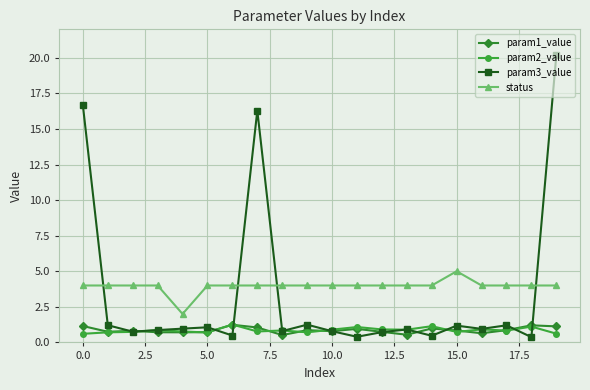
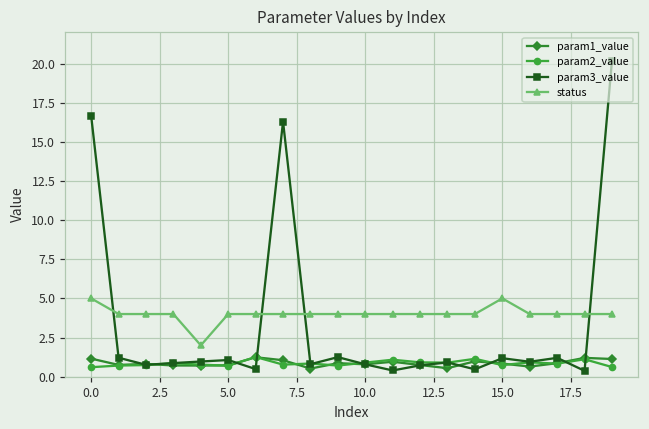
status, 0.0: 4 -> 5
